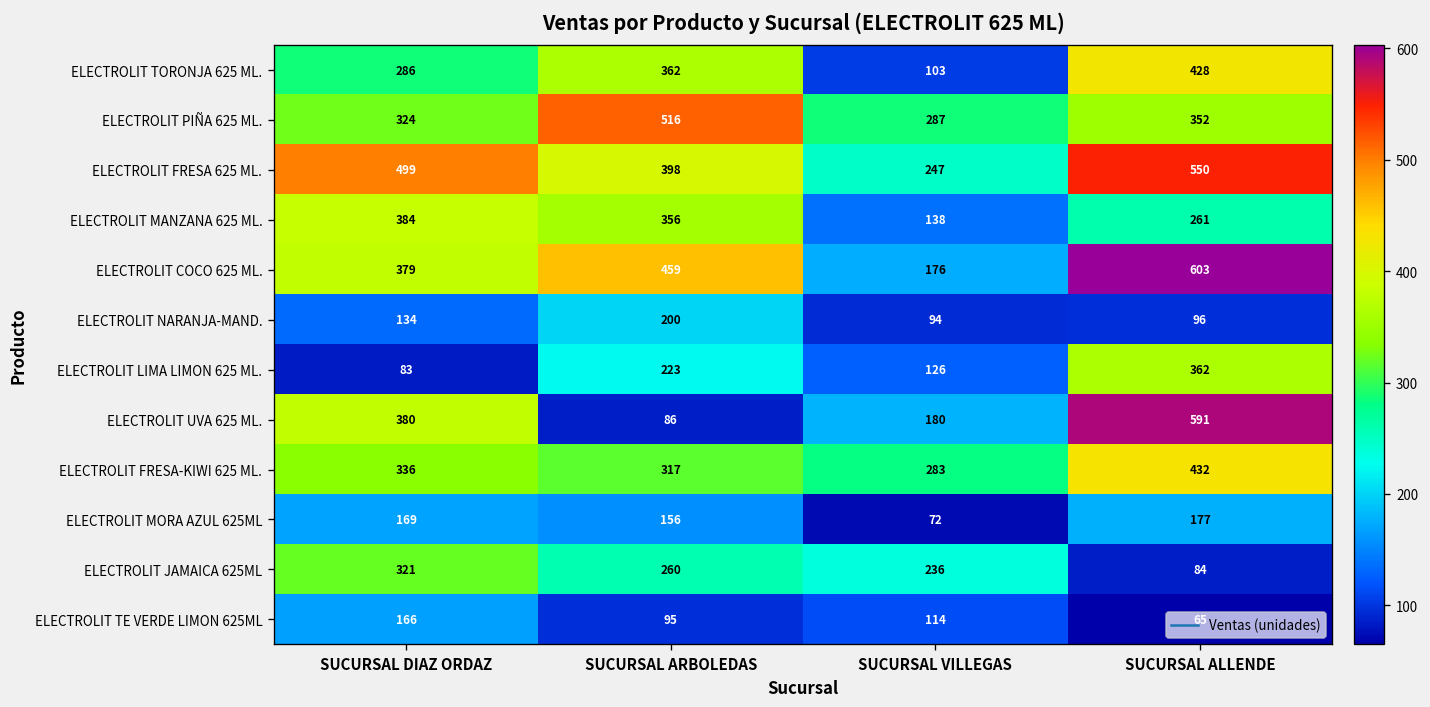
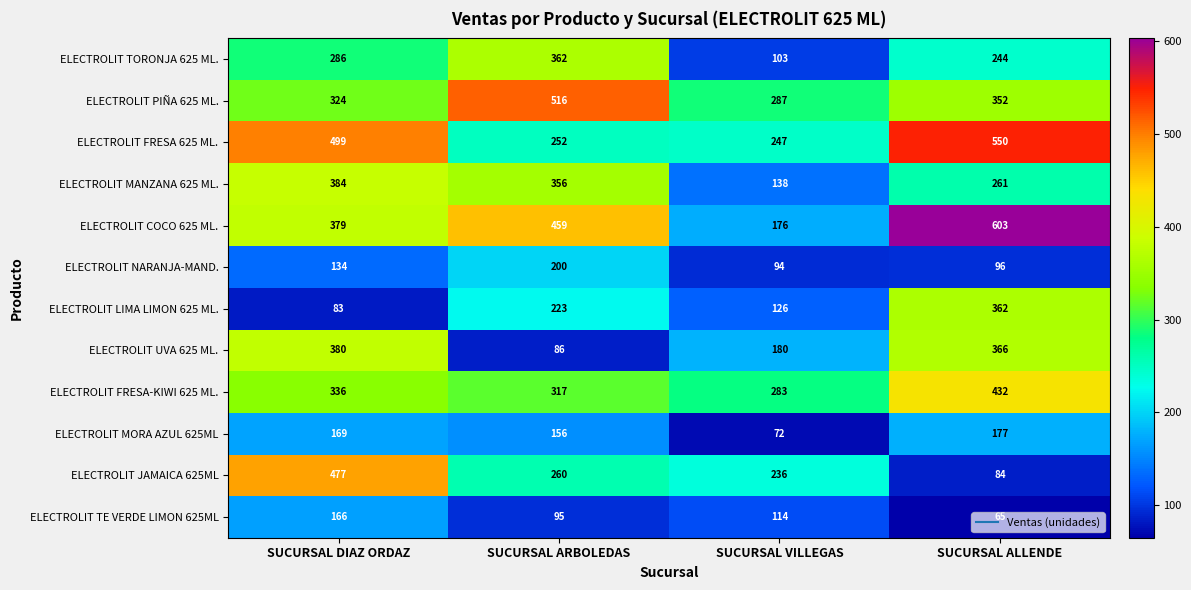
ELECTROLIT TORONJA 625 ML., SUCURSAL ALLENDE: 428 -> 244
ELECTROLIT FRESA 625 ML., SUCURSAL ARBOLEDAS: 398 -> 252
ELECTROLIT UVA 625 ML., SUCURSAL ALLENDE: 591 -> 366
ELECTROLIT JAMAICA 625ML, SUCURSAL DIAZ ORDAZ: 321 -> 477
